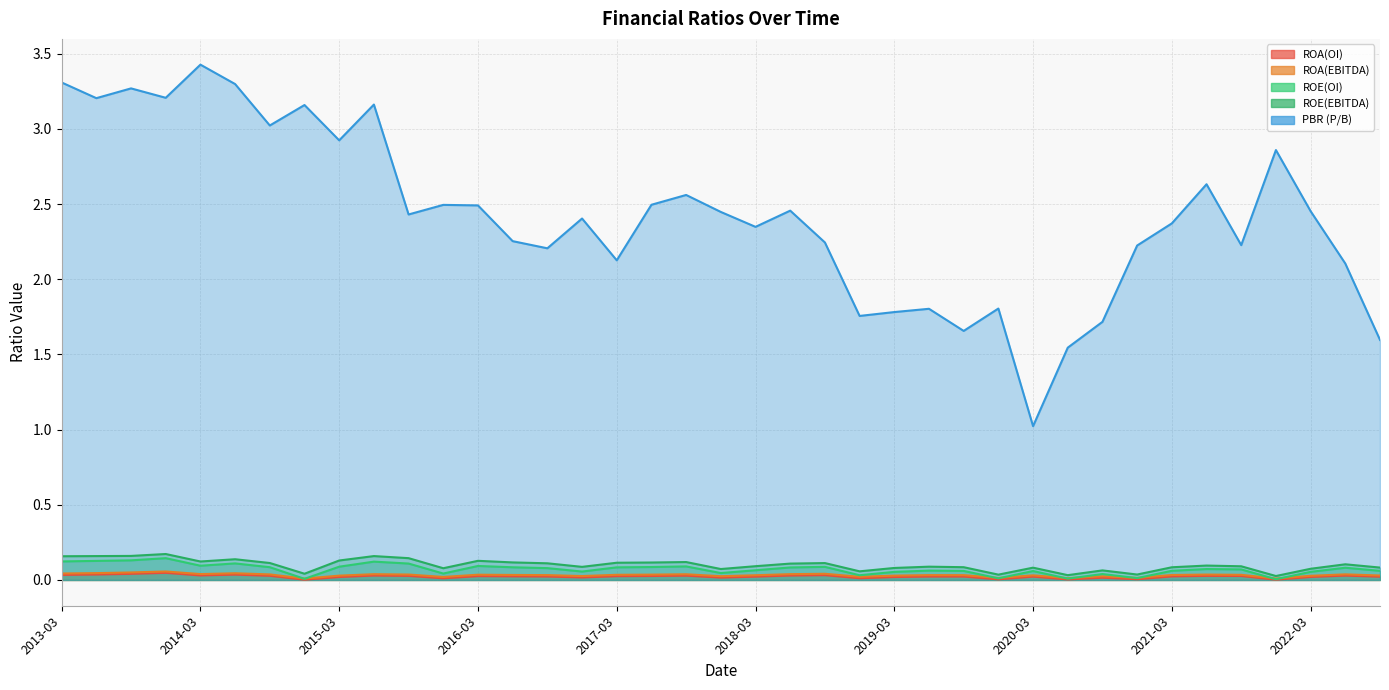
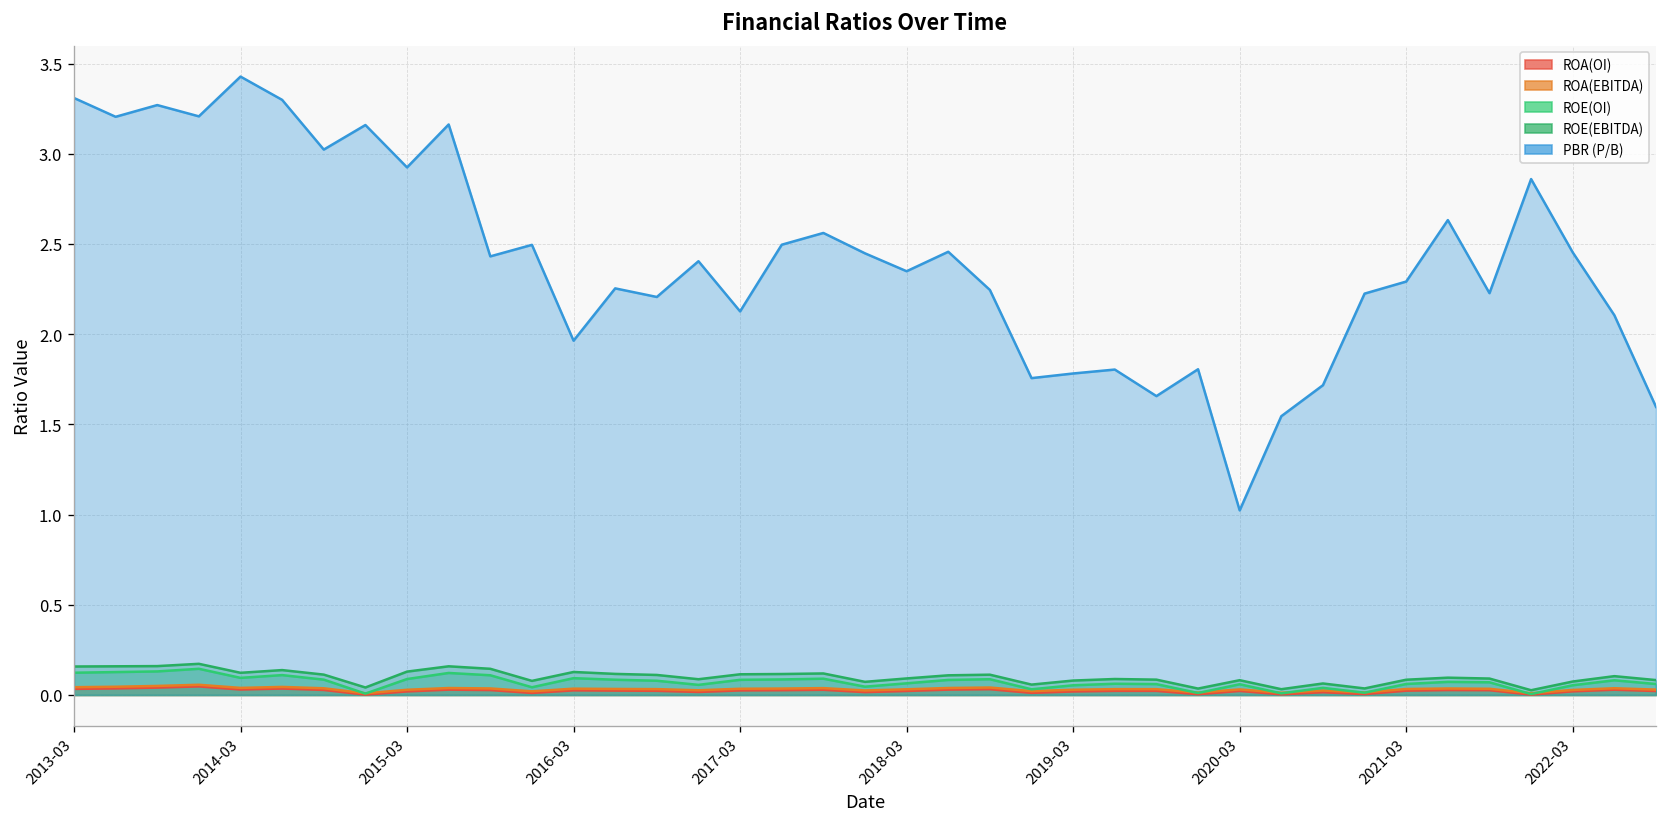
PBR (P/B), 2016-03: 2.49 -> 1.96
PBR (P/B), 2021-03: 2.37 -> 2.29
